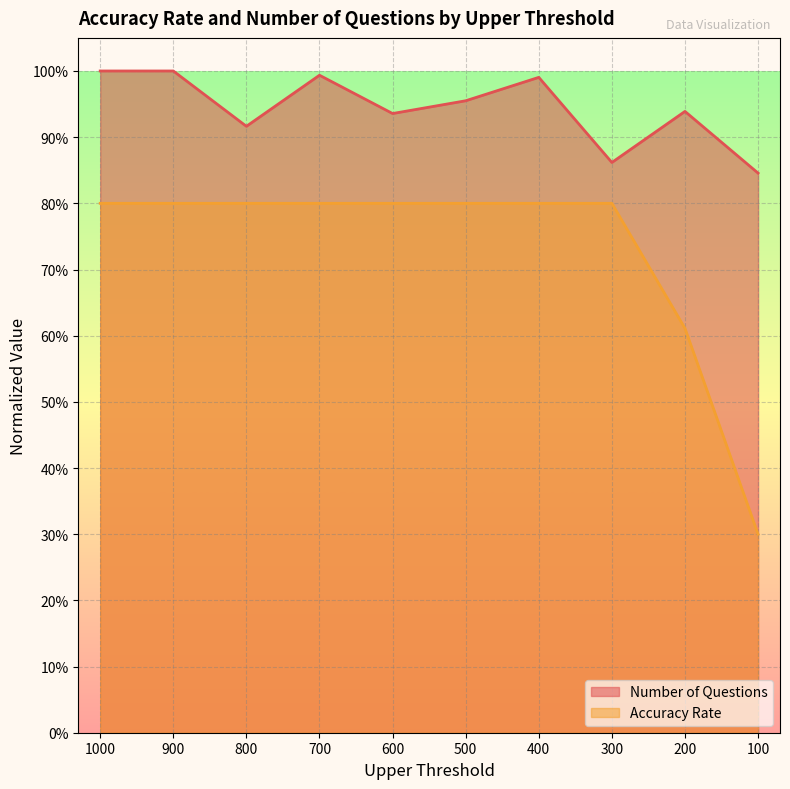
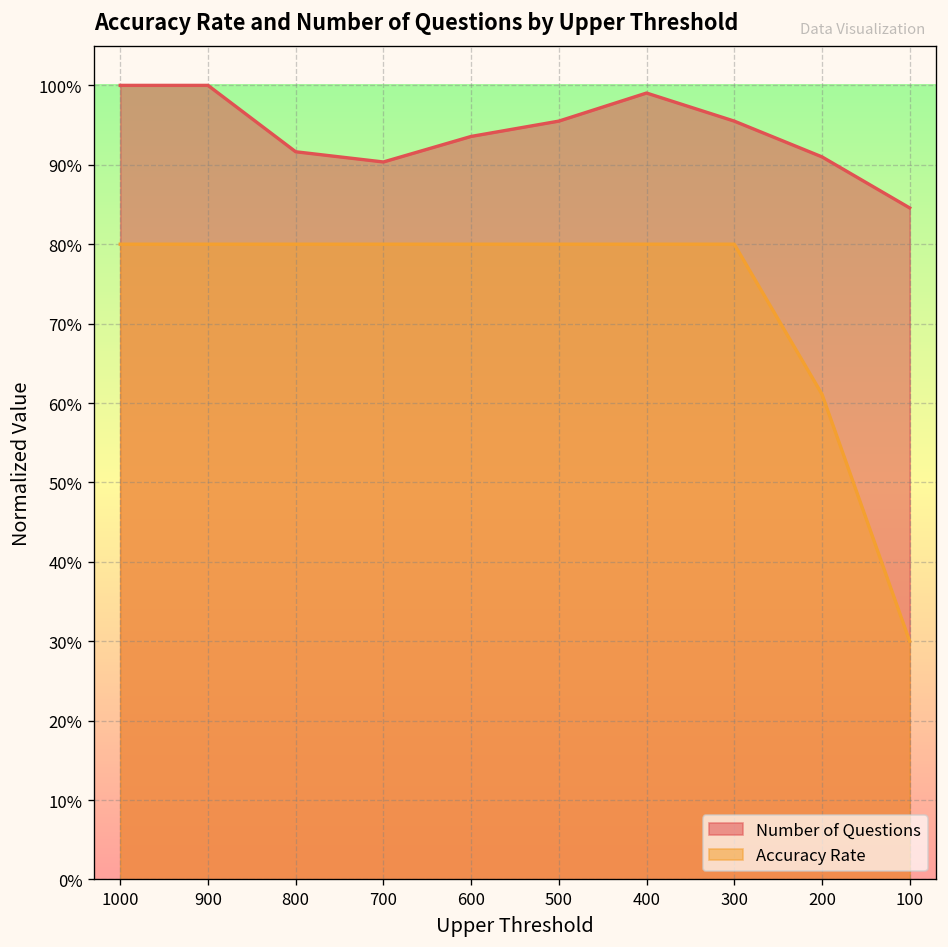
Number of Questions, 700: 99% -> 90%
Number of Questions, 300: 86% -> 95%
Number of Questions, 200: 94% -> 91%
